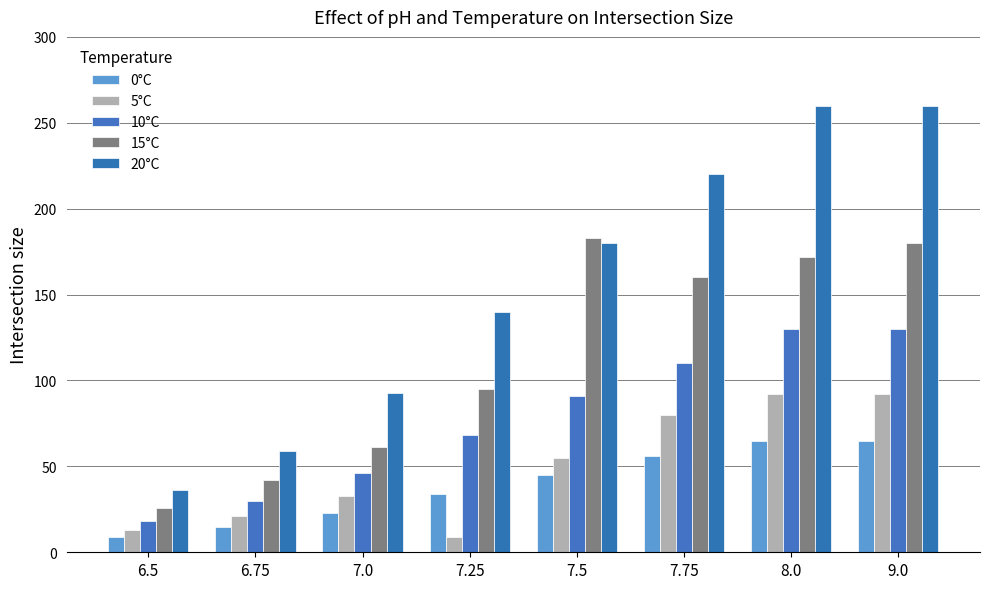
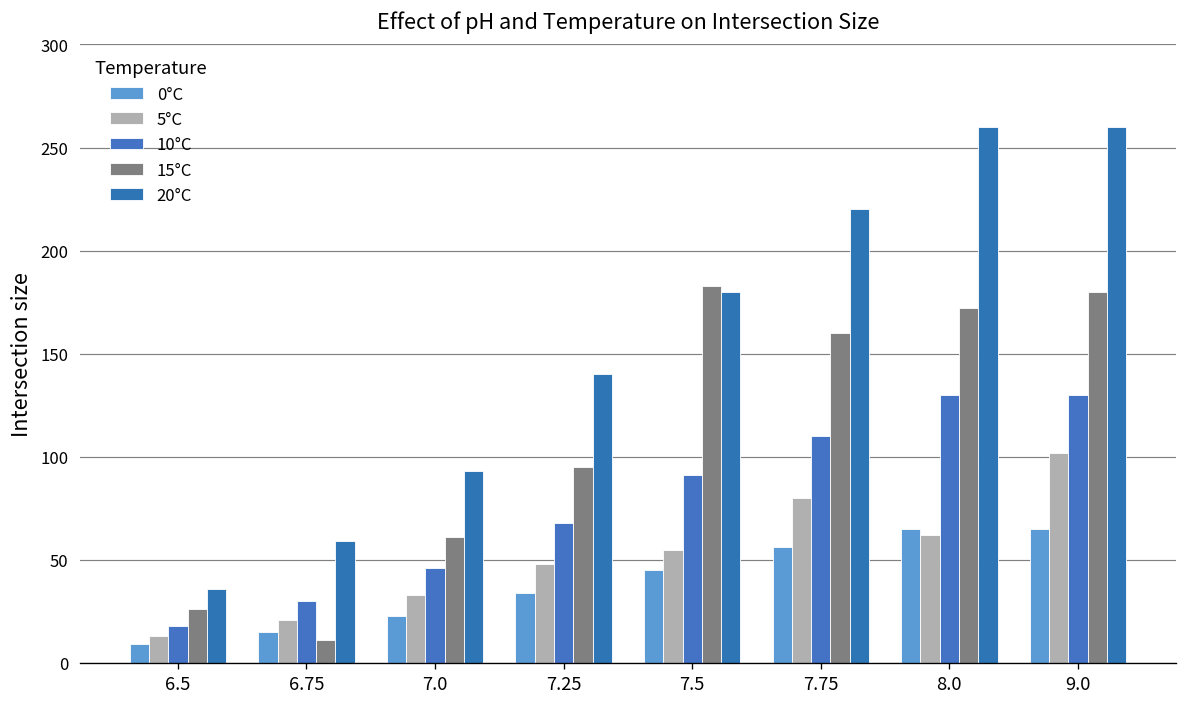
15°C, 6.75: 42 -> 11
5°C, 7.25: 9 -> 48
5°C, 8.0: 92 -> 62
5°C, 9.0: 92 -> 102
